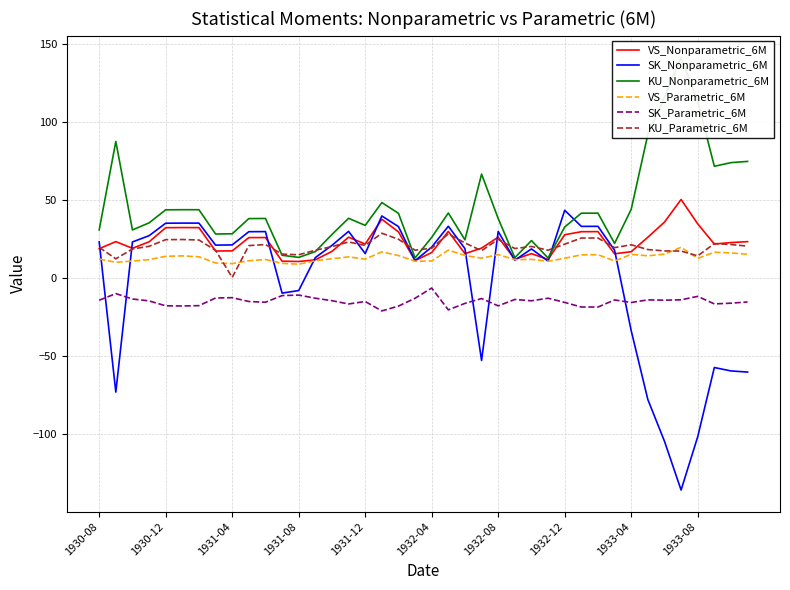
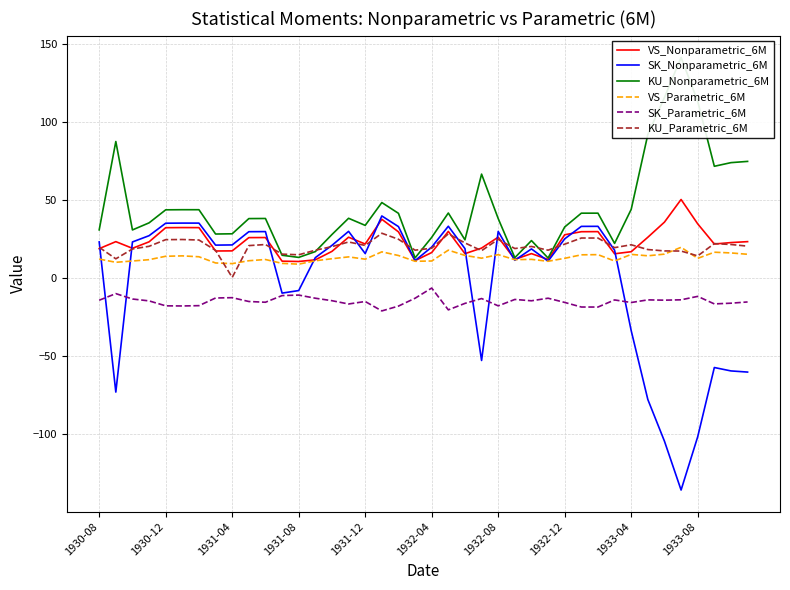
SK_Nonparametric_6M, 1932-12: 43 -> 25
